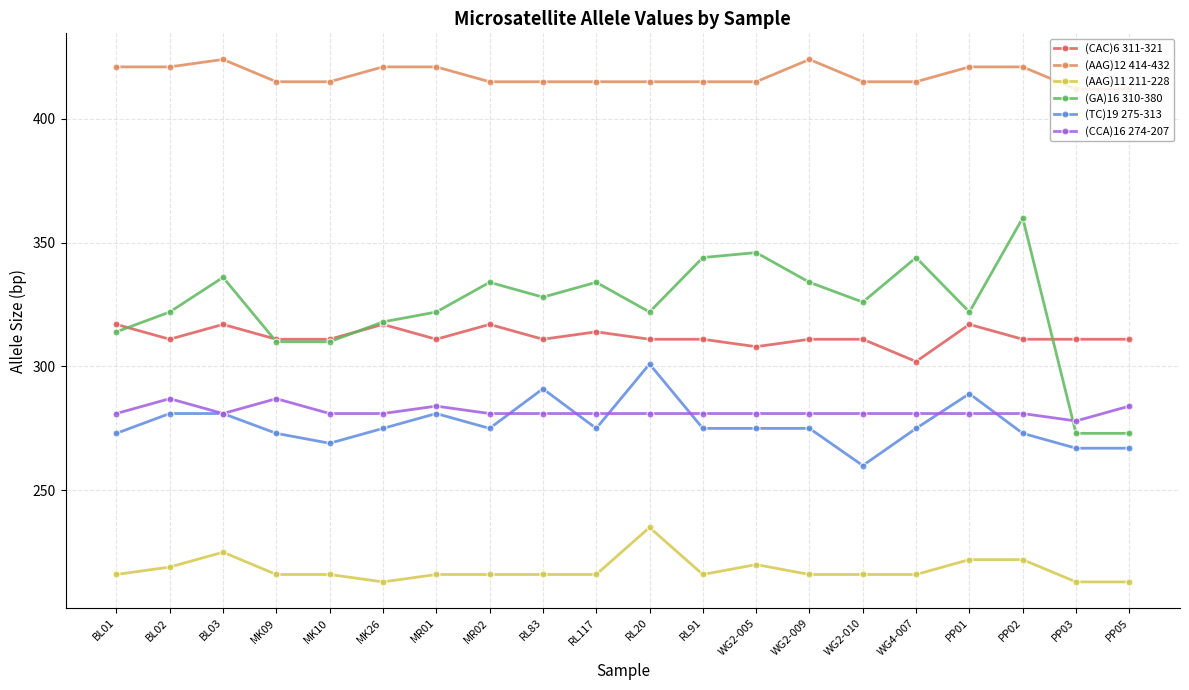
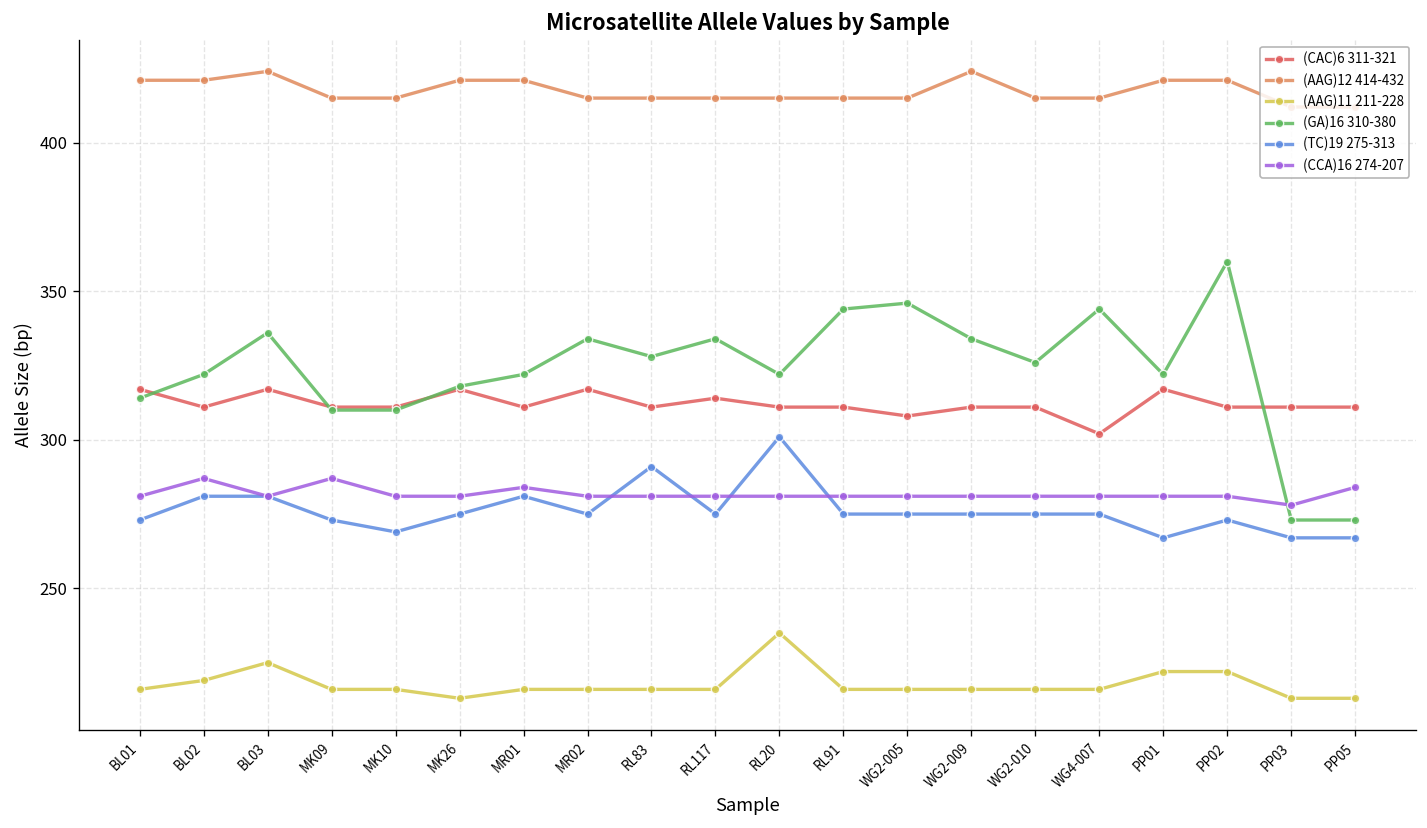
(AAG)11 211-228, WG2-005: 220 -> 216
(TC)19 275-313, WG2-010: 260 -> 275
(TC)19 275-313, PP01: 289 -> 267
